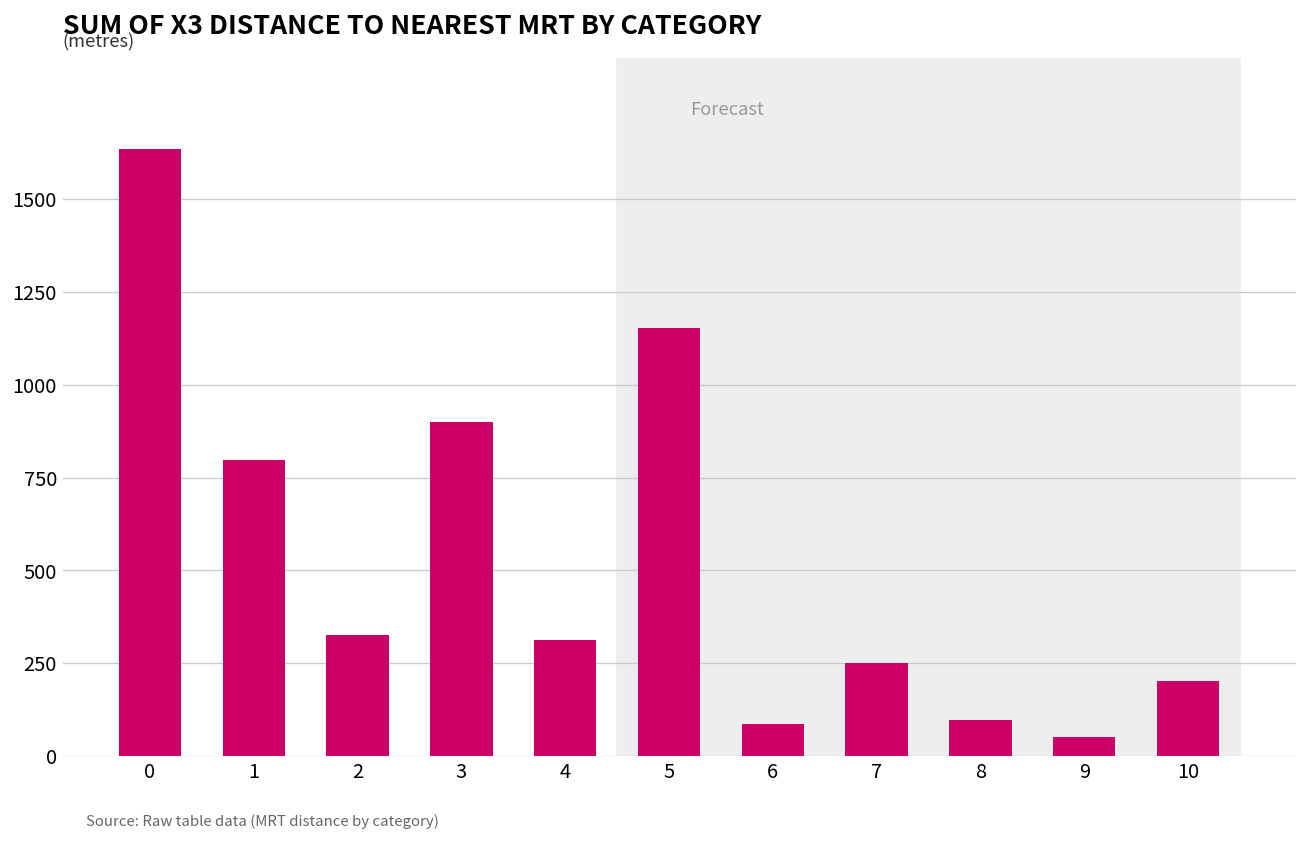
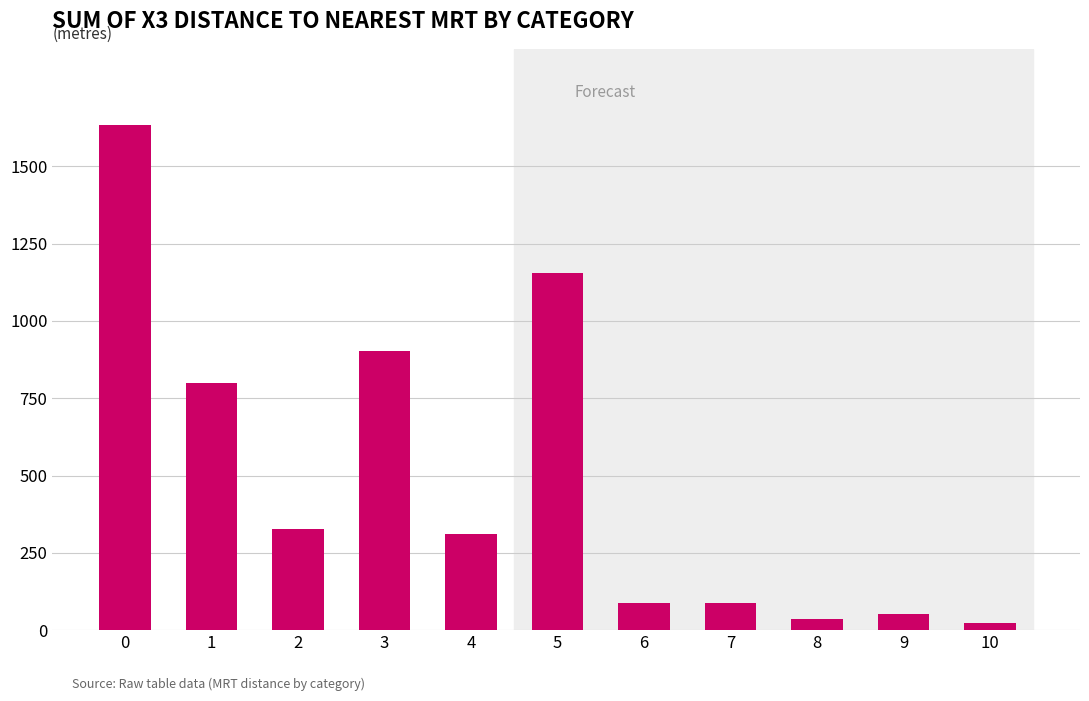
7: 250 -> 90
8: 100 -> 30
10: 200 -> 20
